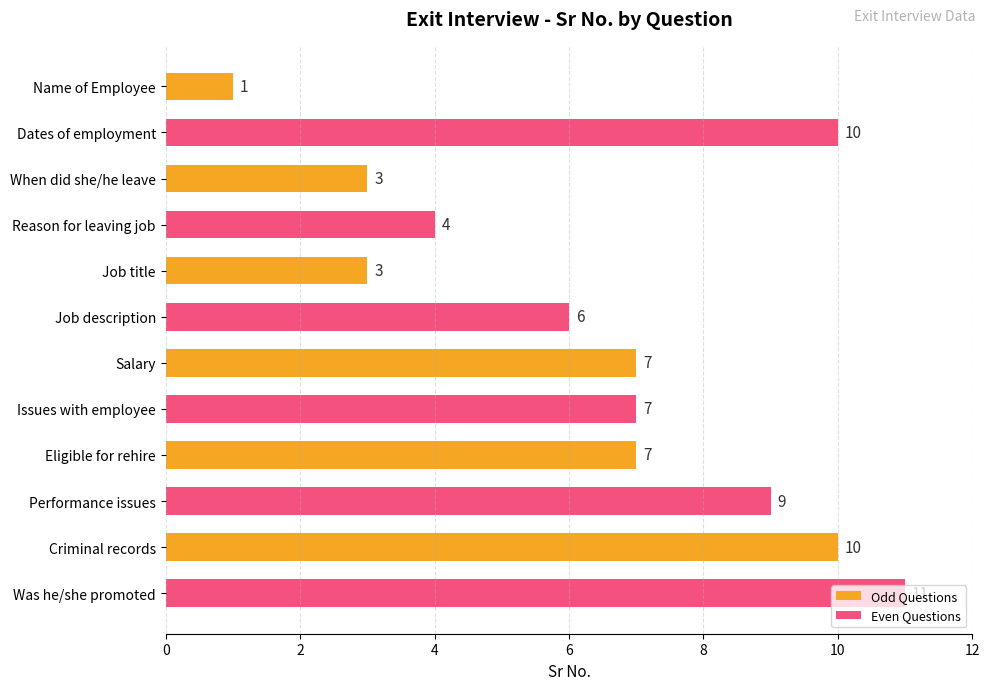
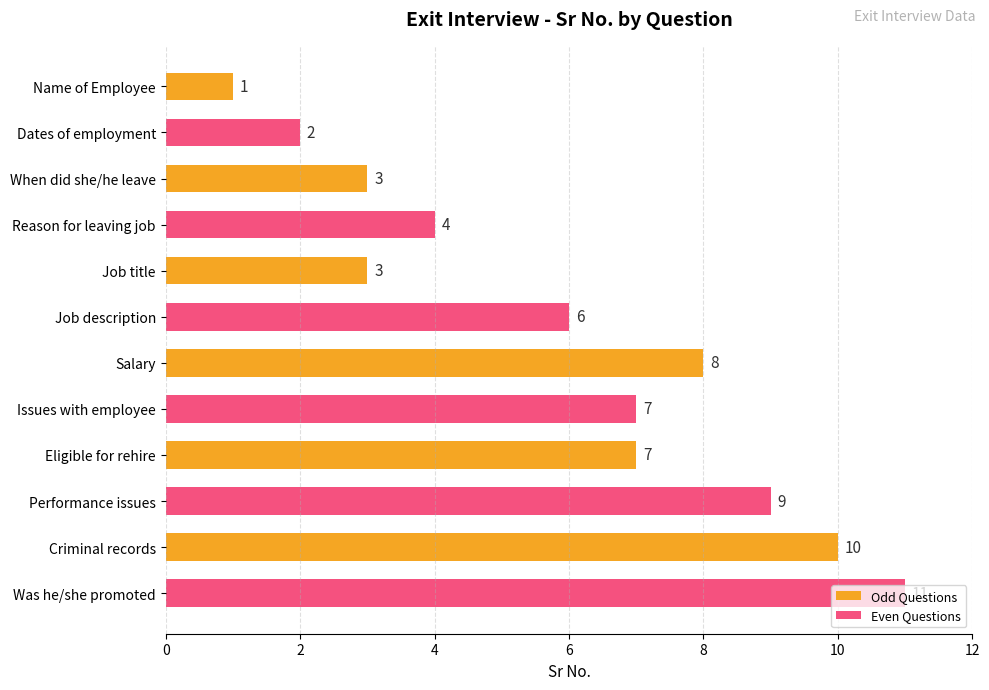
Dates of employment: 10 -> 2
Salary: 7 -> 8
